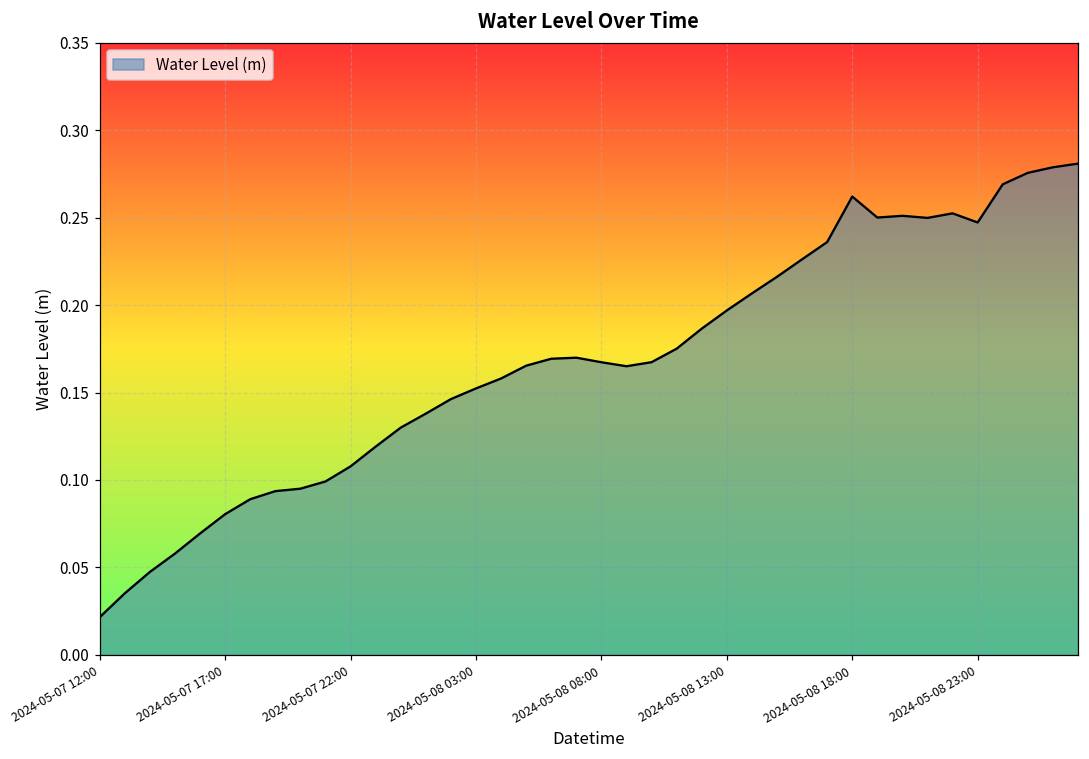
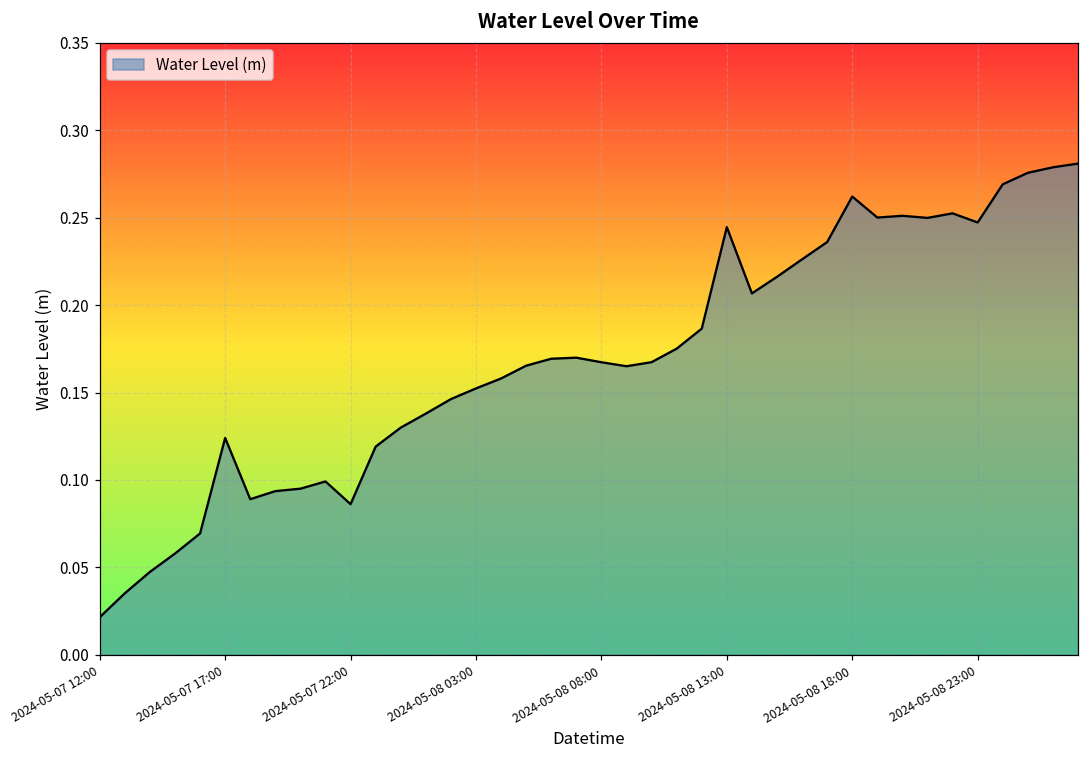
2024-05-07 17:00: 0.080 -> 0.124
2024-05-07 22:00: 0.108 -> 0.086
2024-05-08 13:00: 0.197 -> 0.245
